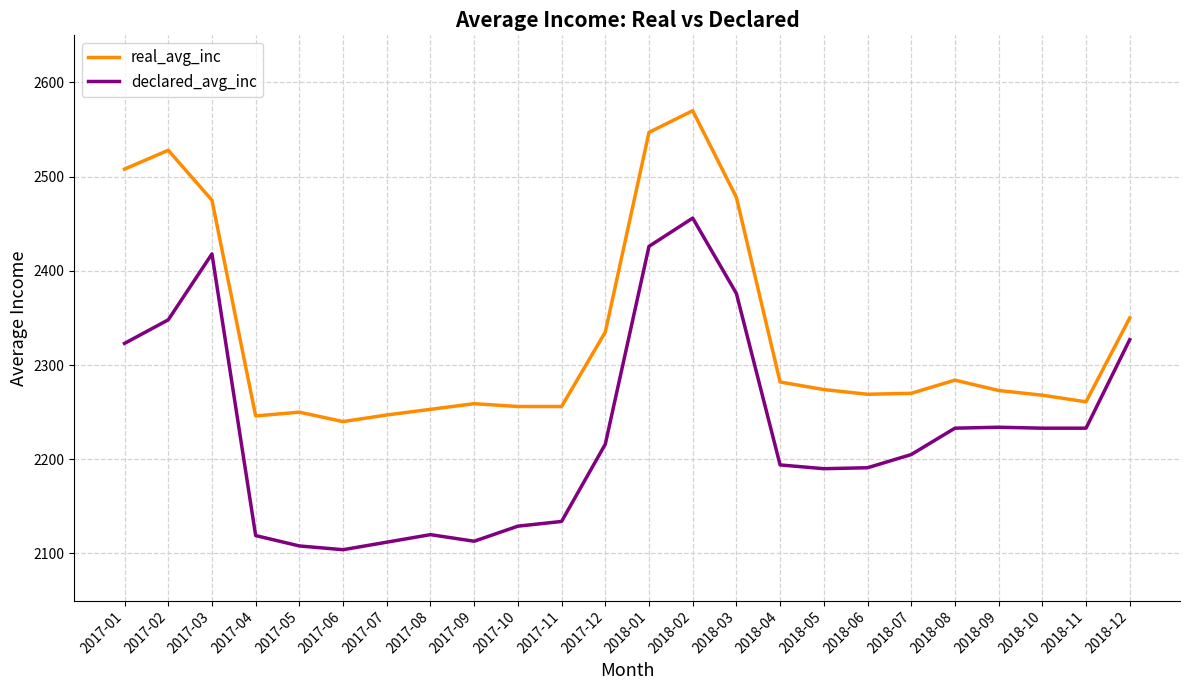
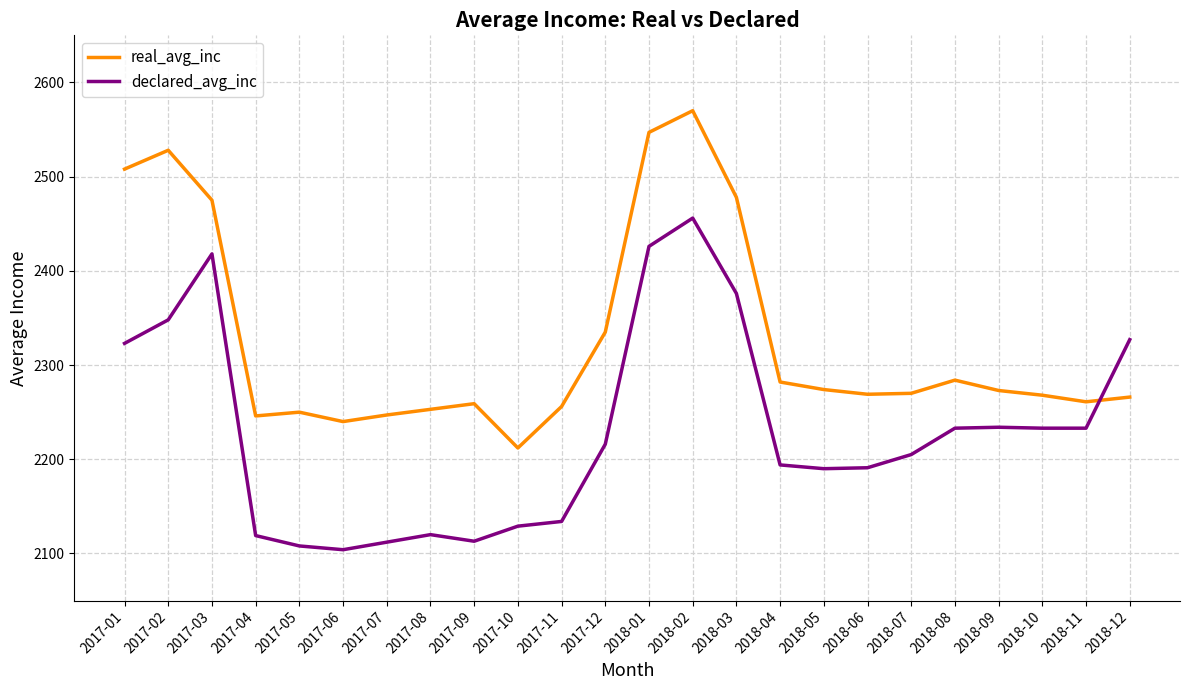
real_avg_inc, 2017-10: 2260 -> 2210
real_avg_inc, 2018-12: 2350 -> 2270
